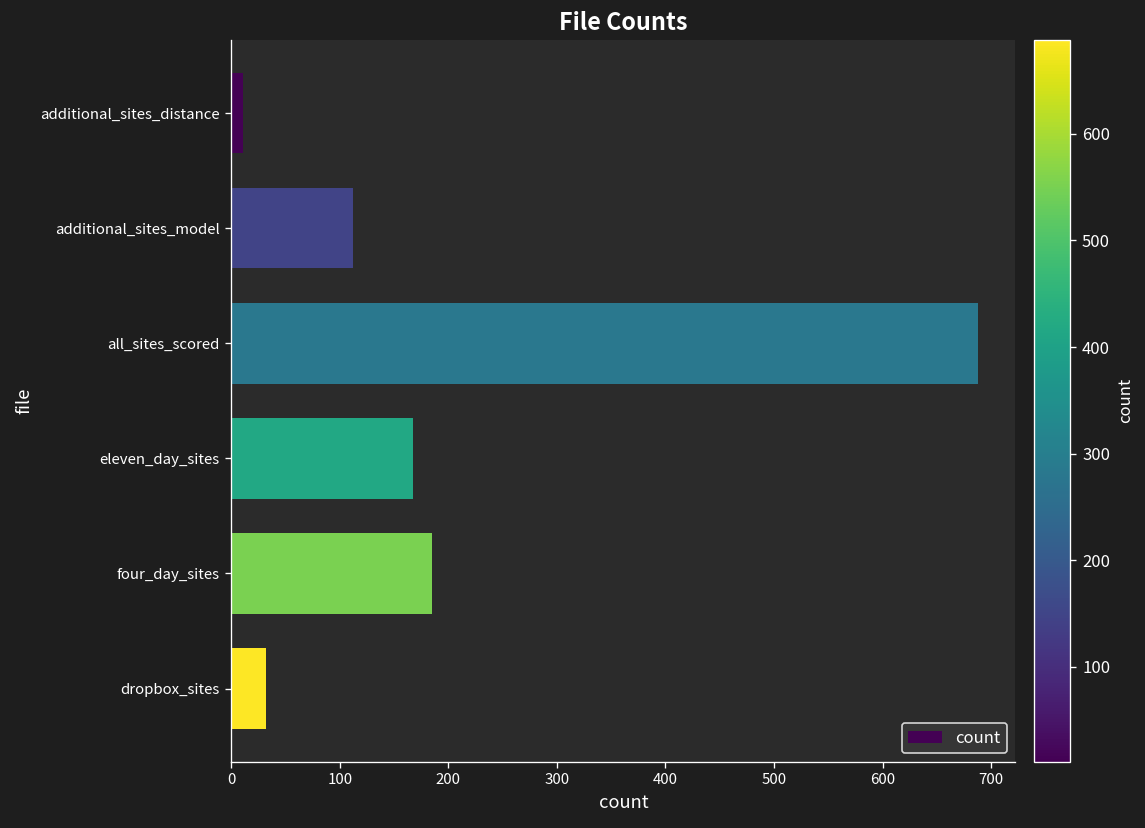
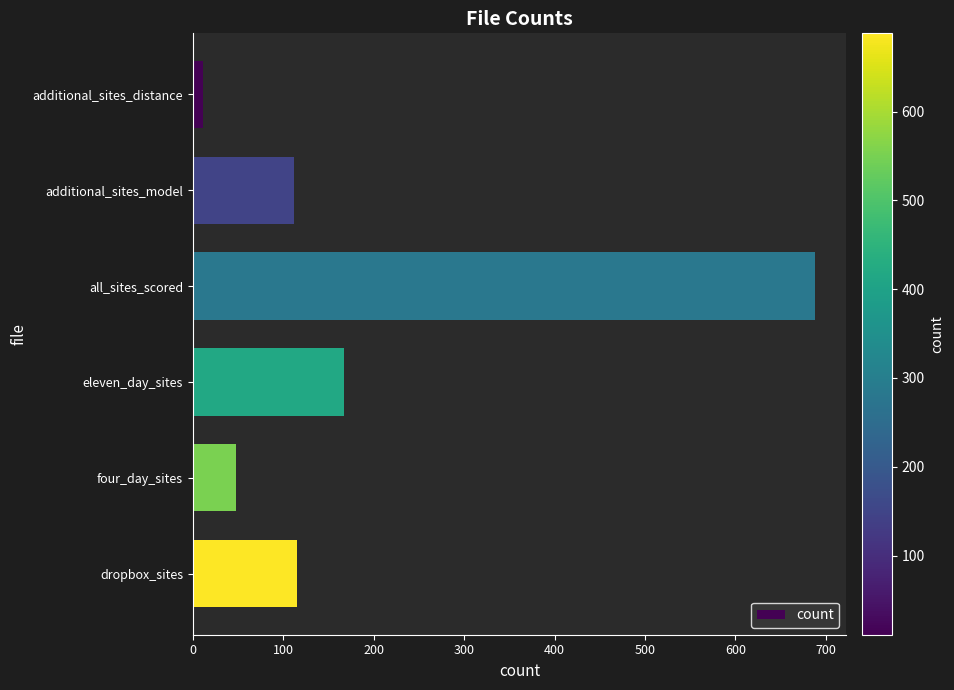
four_day_sites: 190 -> 50
dropbox_sites: 30 -> 120
